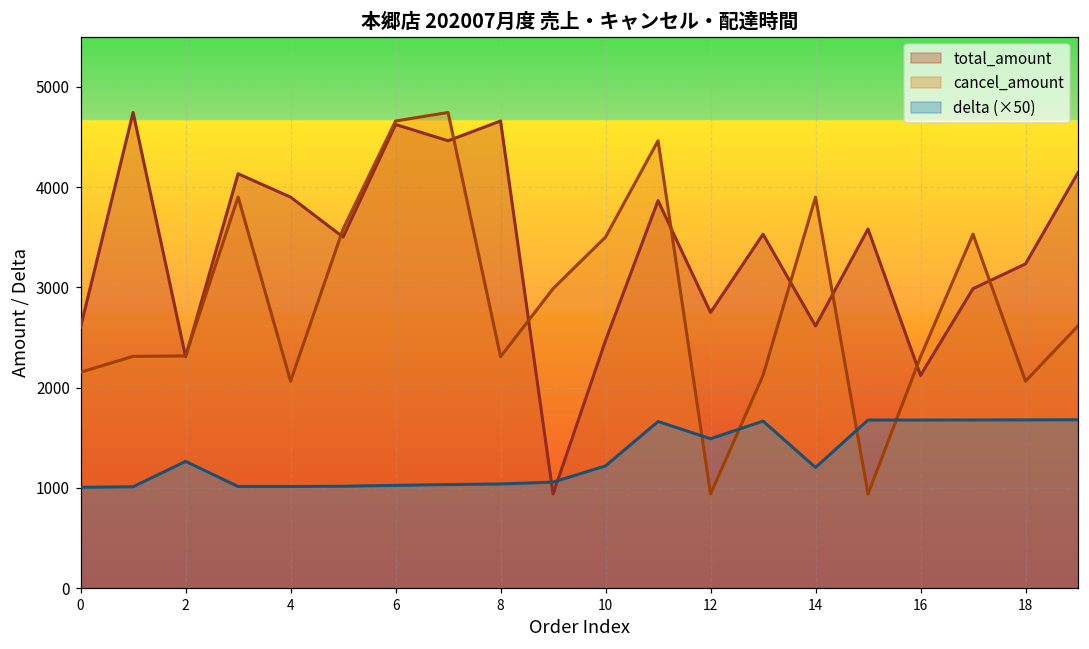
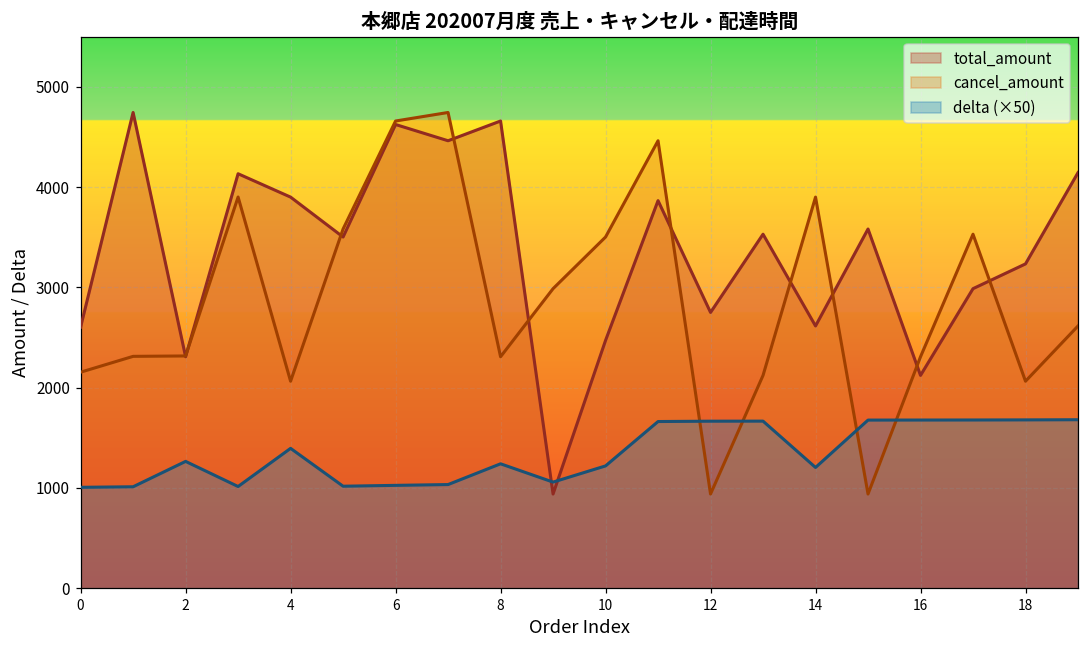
delta (×50), 4: 1000 -> 1400
delta (×50), 8: 1000 -> 1200
delta (×50), 12: 1500 -> 1700
